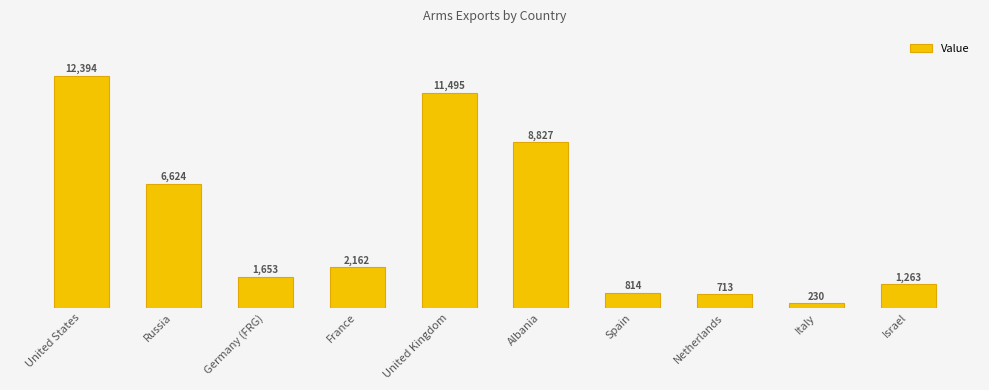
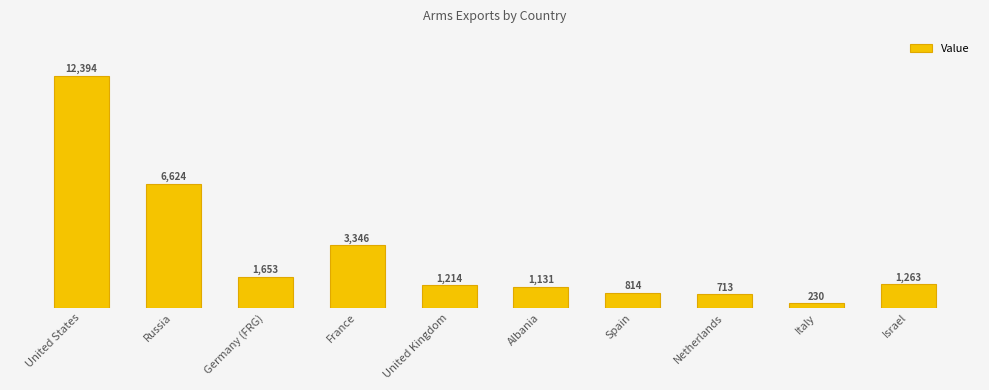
France: 2,162 -> 3,346
United Kingdom: 11,495 -> 1,214
Albania: 8,827 -> 1,131
